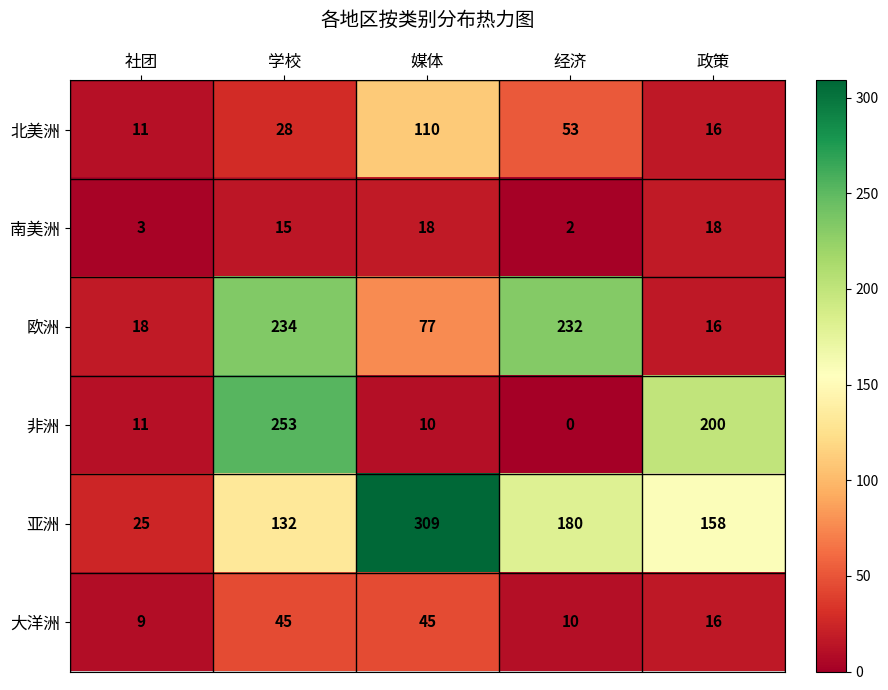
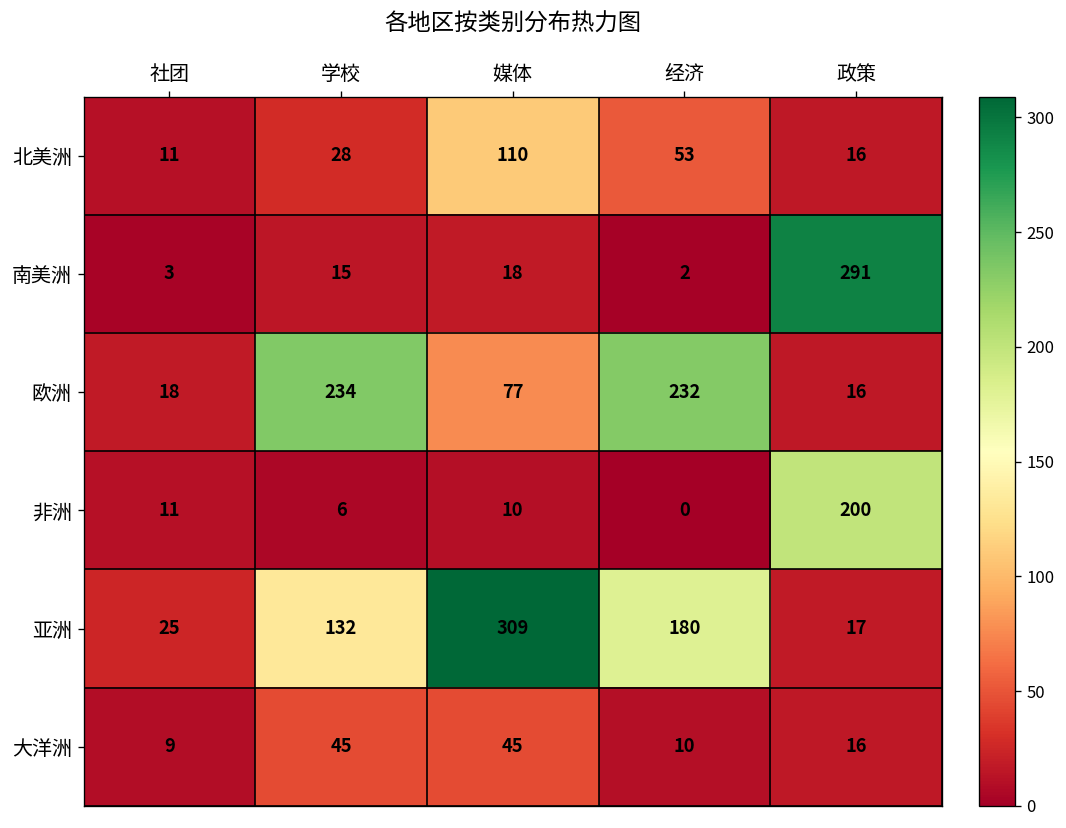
南美洲, 政策: 18 -> 291
非洲, 学校: 253 -> 6
亚洲, 政策: 158 -> 17
